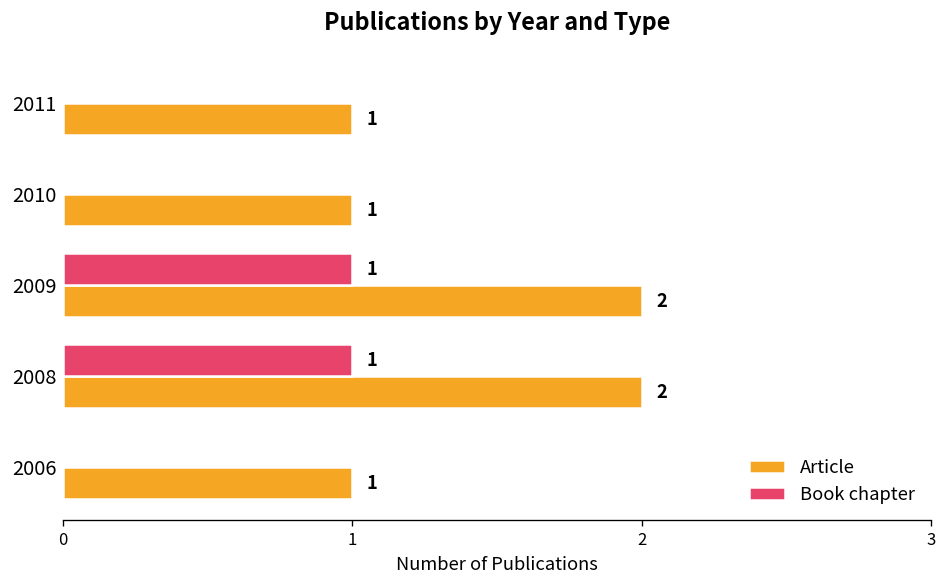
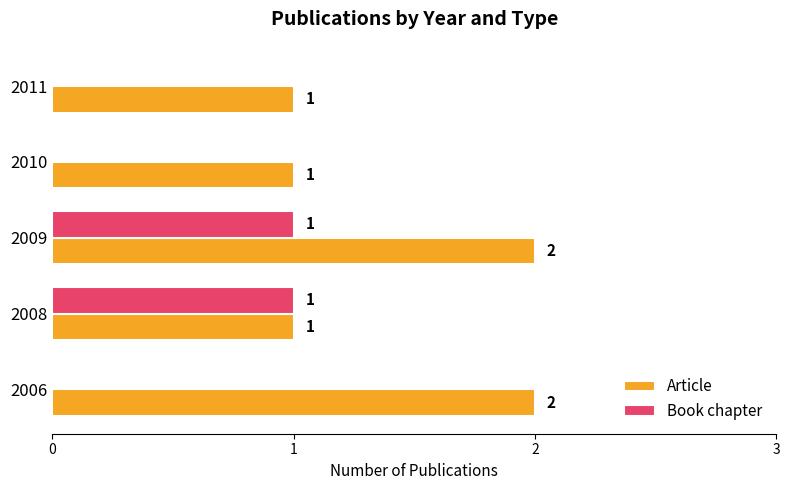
Article, 2008: 2 -> 1
Article, 2006: 1 -> 2
